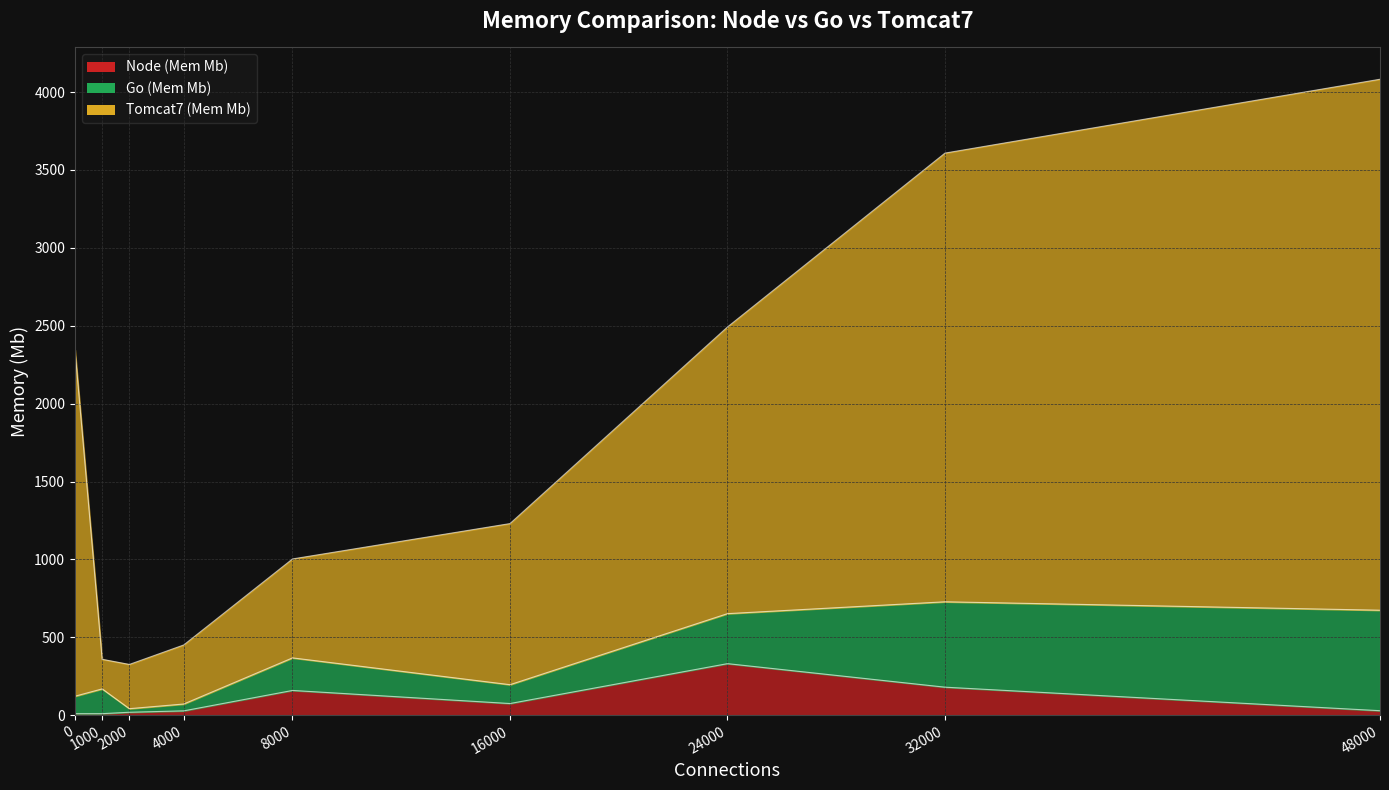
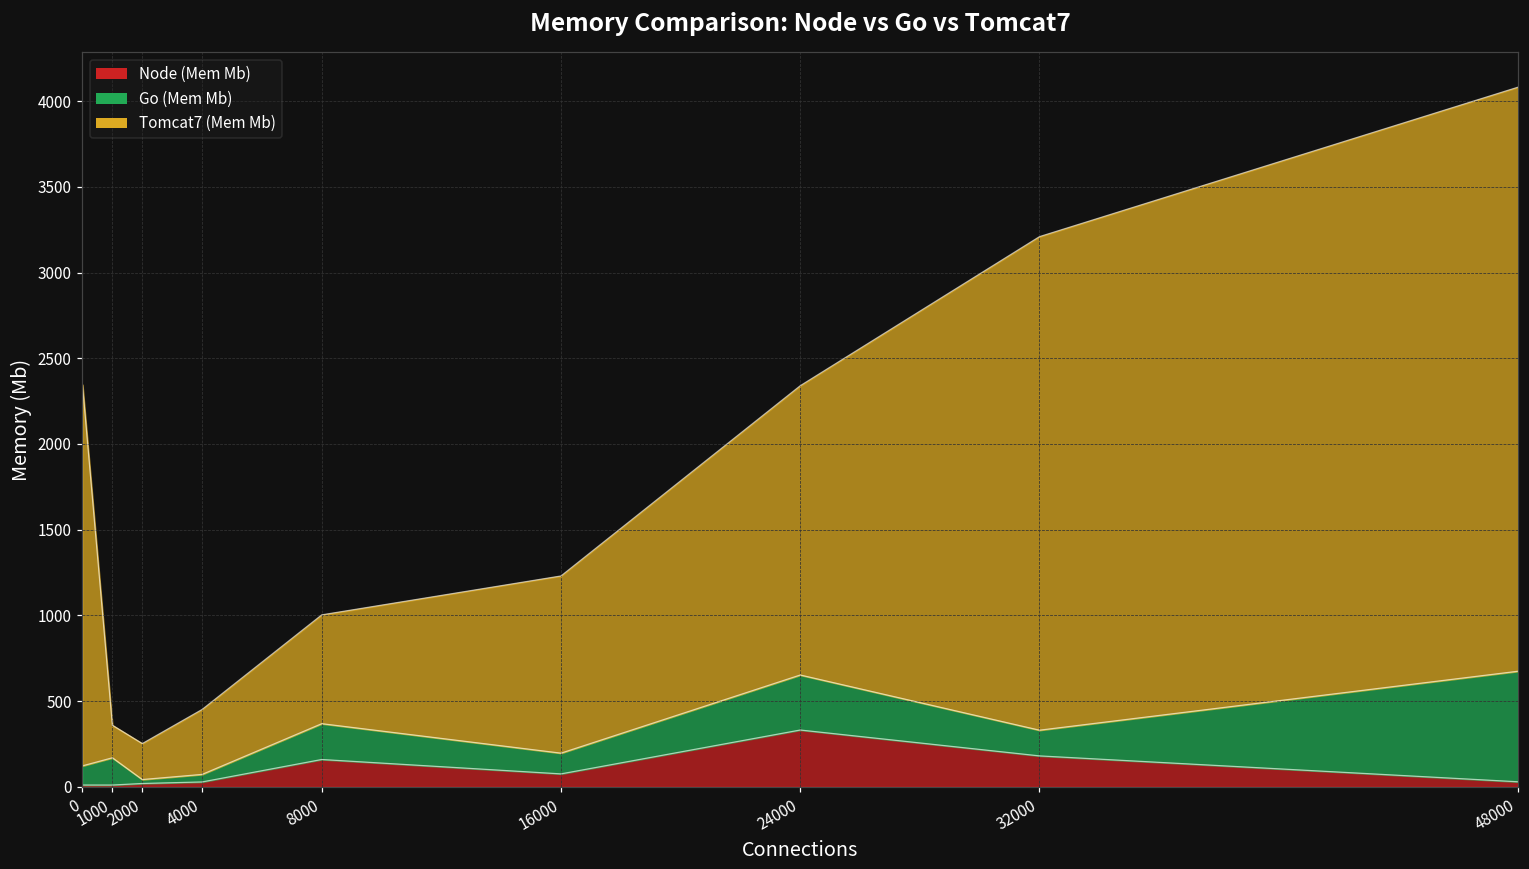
Tomcat7 (Mem Mb), 2000: 280 -> 210
Tomcat7 (Mem Mb), 24000: 1840 -> 1690
Go (Mem Mb), 32000: 550 -> 150
